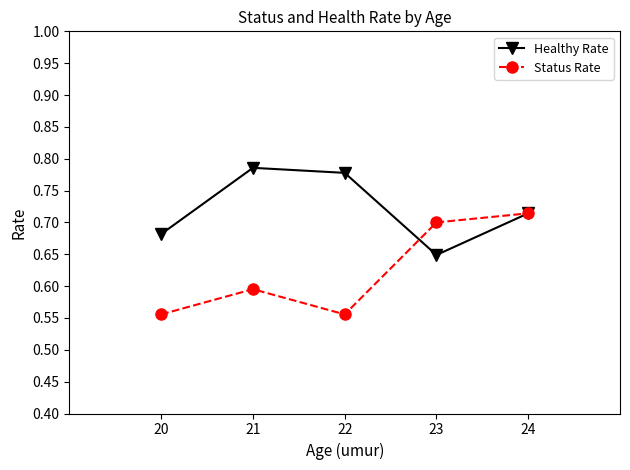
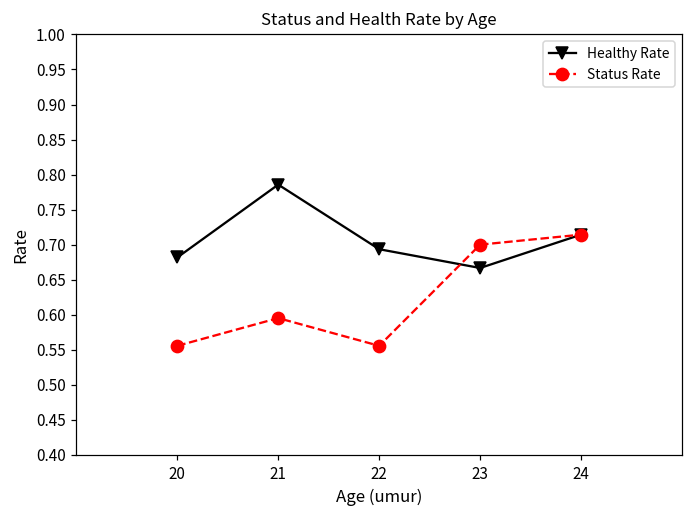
Healthy Rate, 22: 0.78 -> 0.69
Healthy Rate, 23: 0.65 -> 0.67
